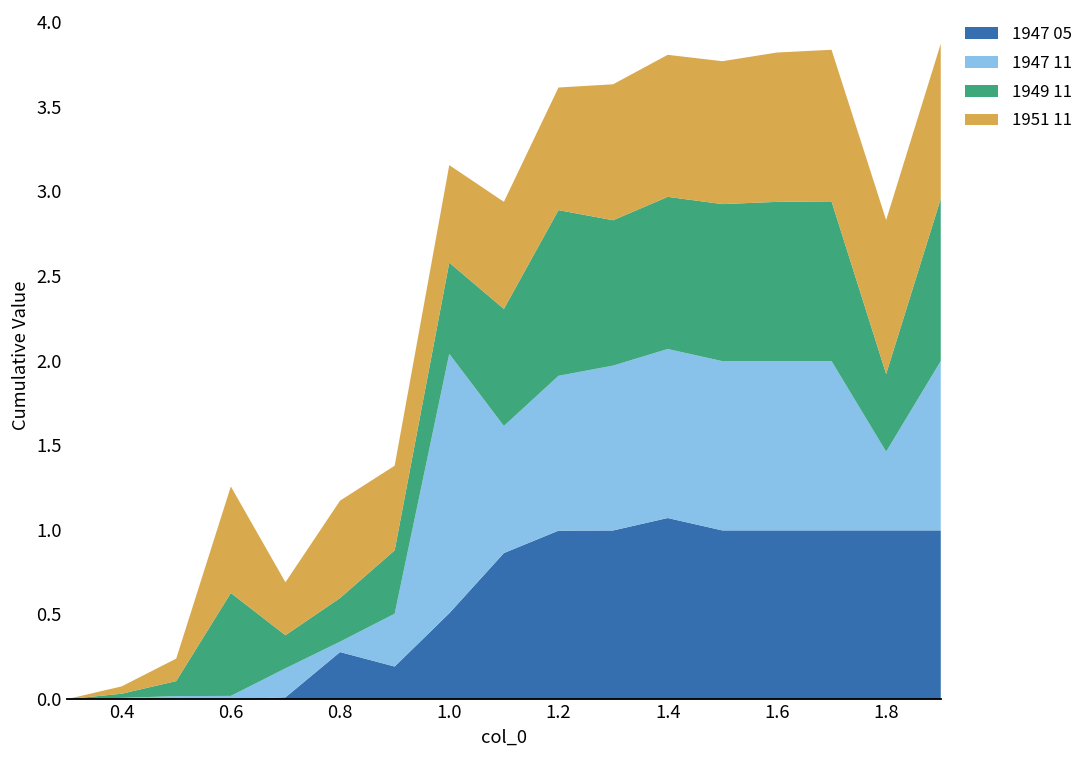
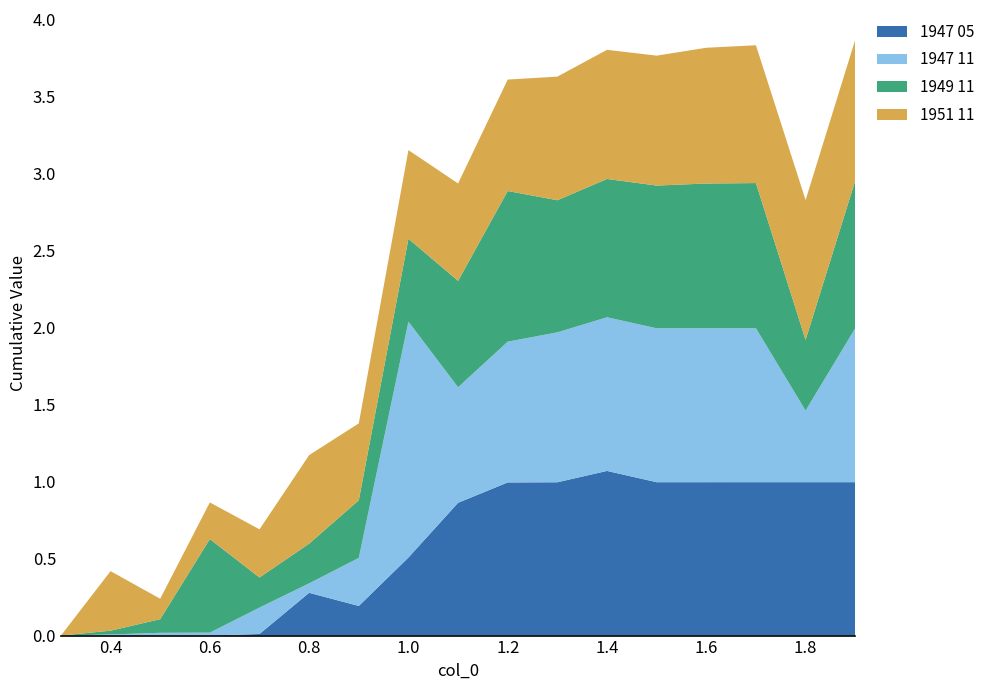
1951 11, 0.4: 0.04 -> 0.39
1951 11, 0.6: 0.63 -> 0.24
